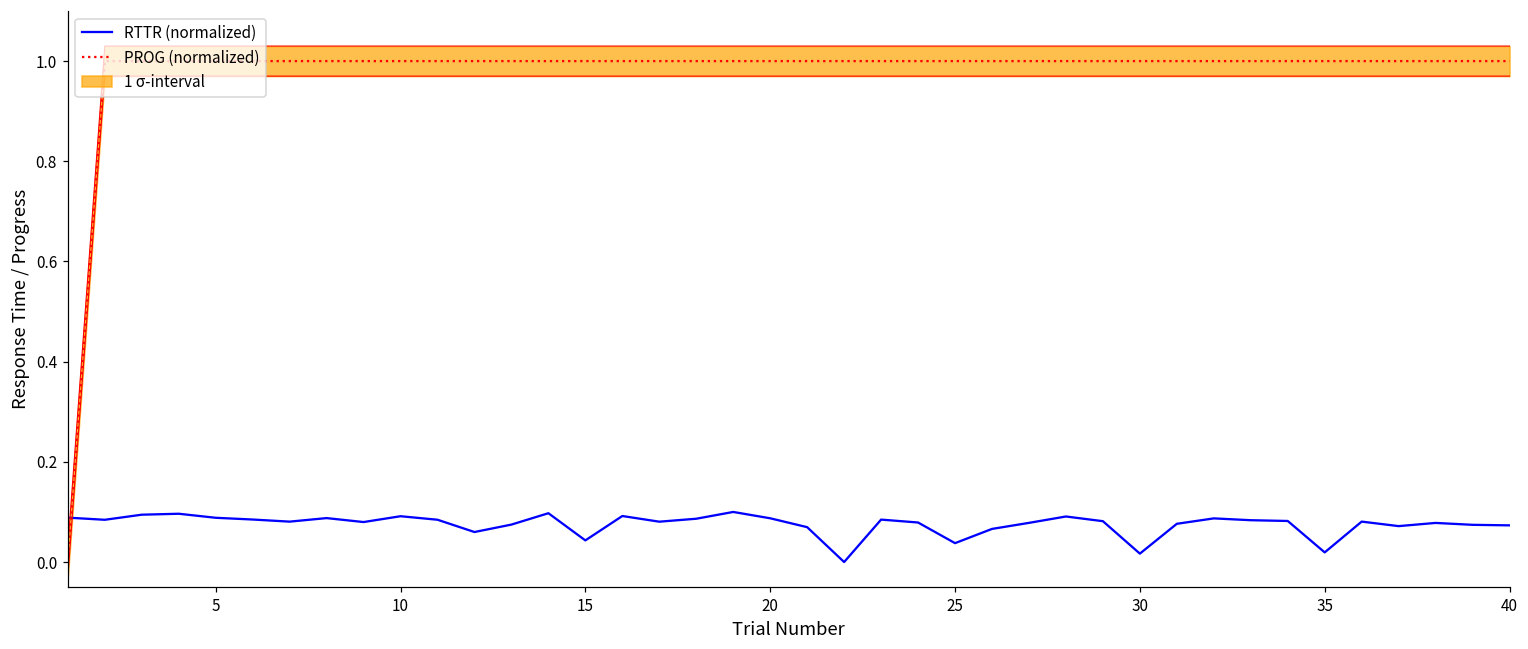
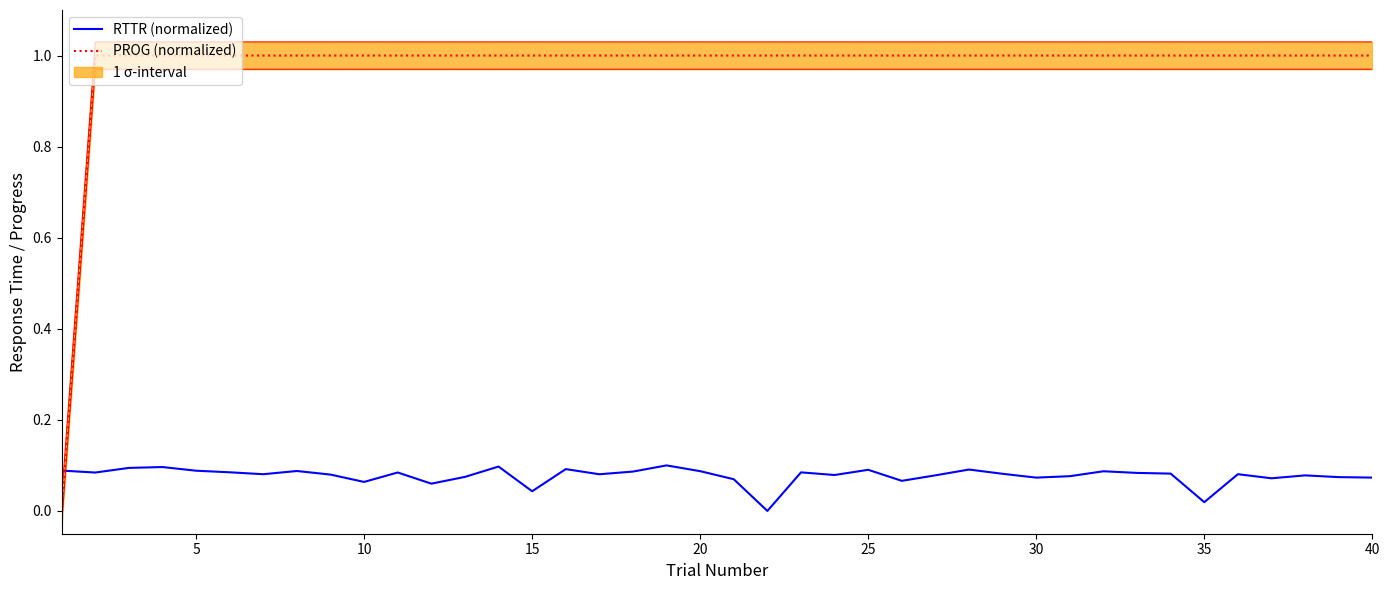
RTTR (normalized), 10: 0.09 -> 0.06
RTTR (normalized), 25: 0.04 -> 0.09
RTTR (normalized), 30: 0.02 -> 0.07
